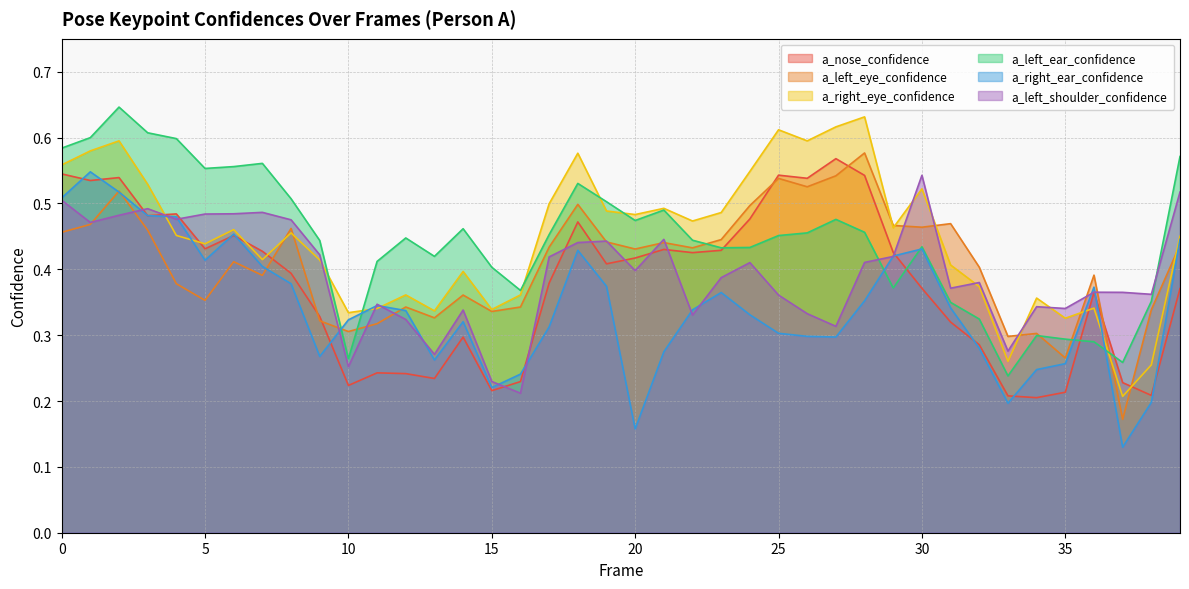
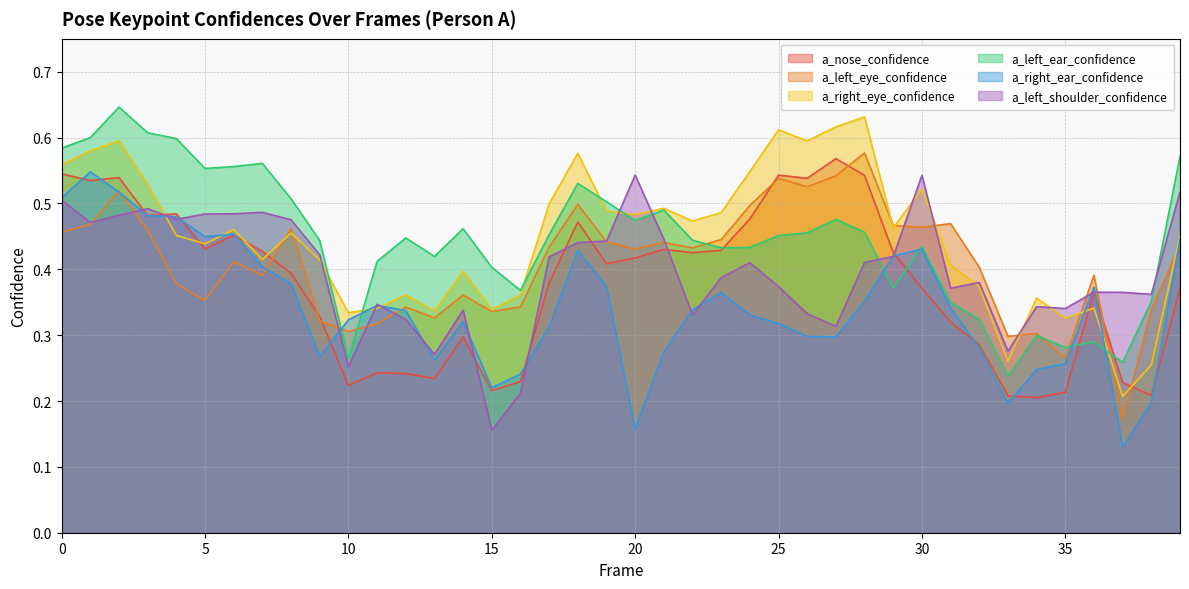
a_right_ear_confidence, 5: 0.41 -> 0.45
a_left_shoulder_confidence, 15: 0.23 -> 0.16
a_left_shoulder_confidence, 20: 0.40 -> 0.54
a_right_ear_confidence, 25: 0.30 -> 0.32
a_left_shoulder_confidence, 25: 0.36 -> 0.37
a_left_ear_confidence, 35: 0.29 -> 0.28
